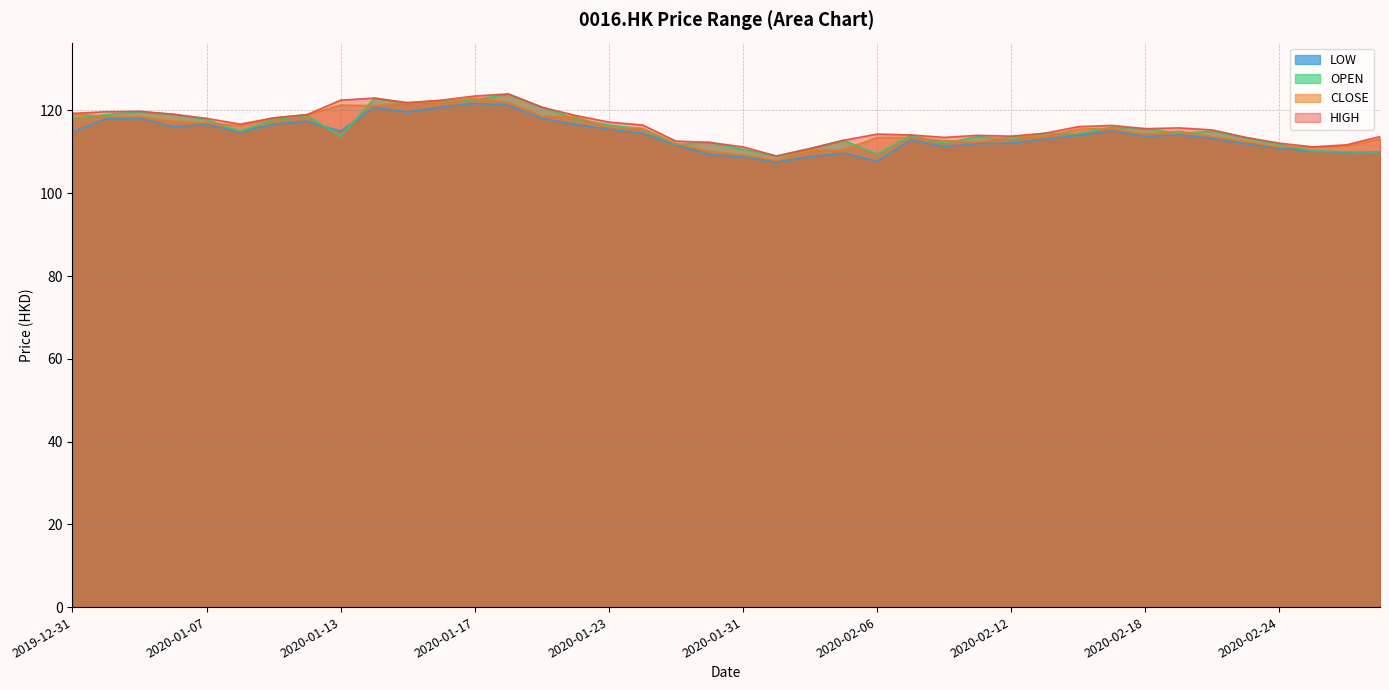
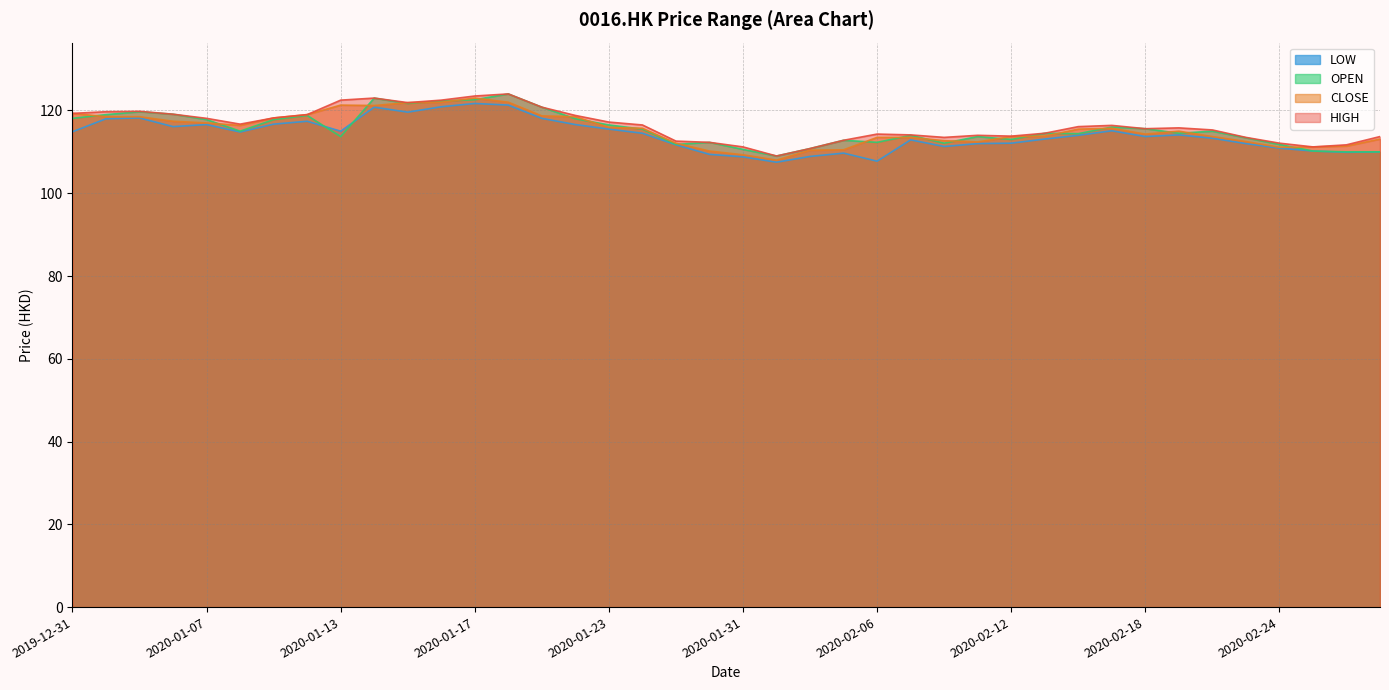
OPEN, 2020-02-06: 109 -> 112
